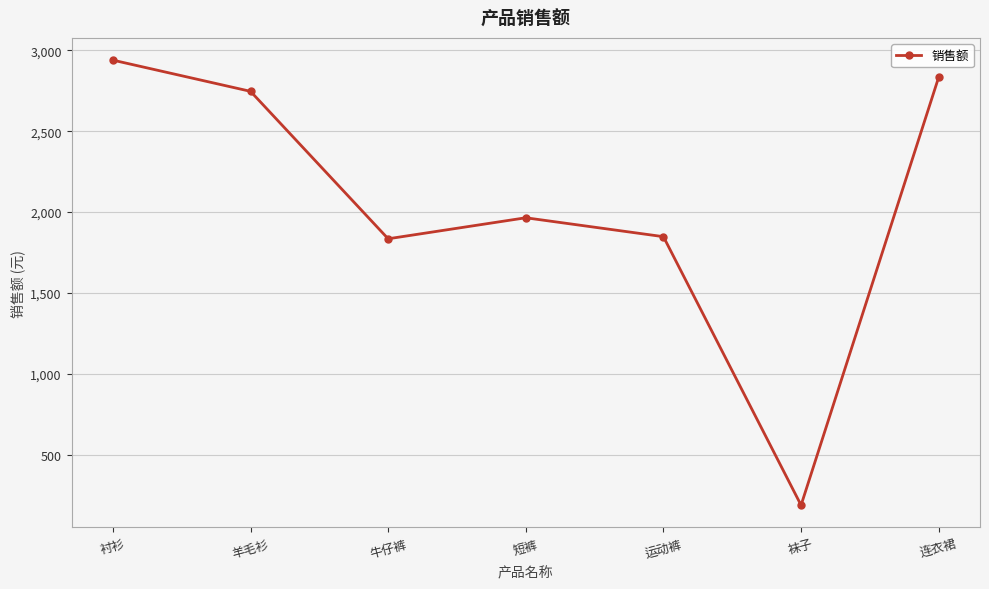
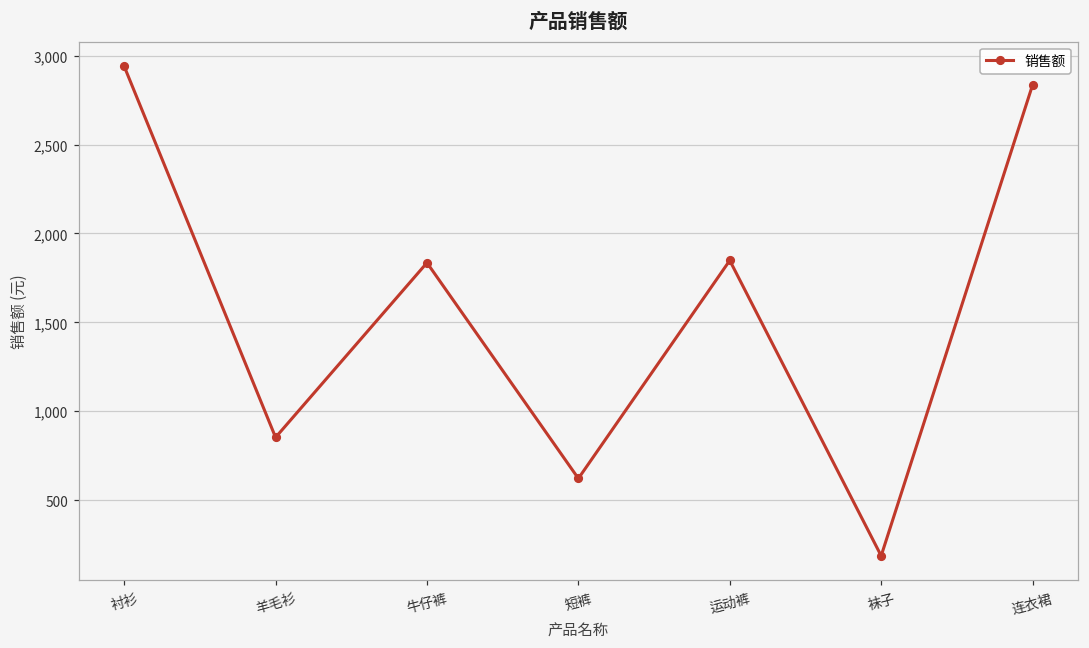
羊毛衫: 2,750 -> 850
短裤: 1,970 -> 620
